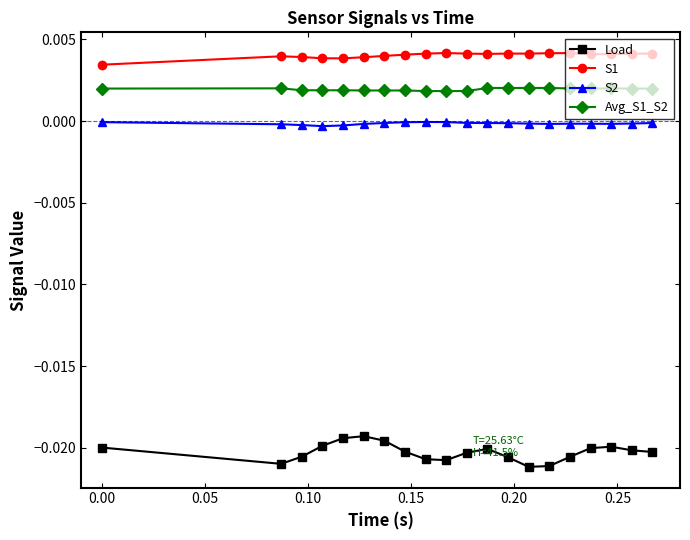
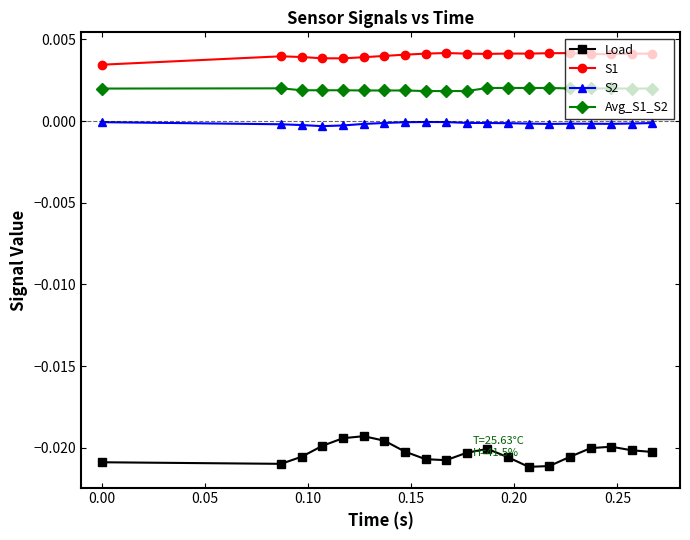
Load, 0.00: -0.0200 -> -0.0209
